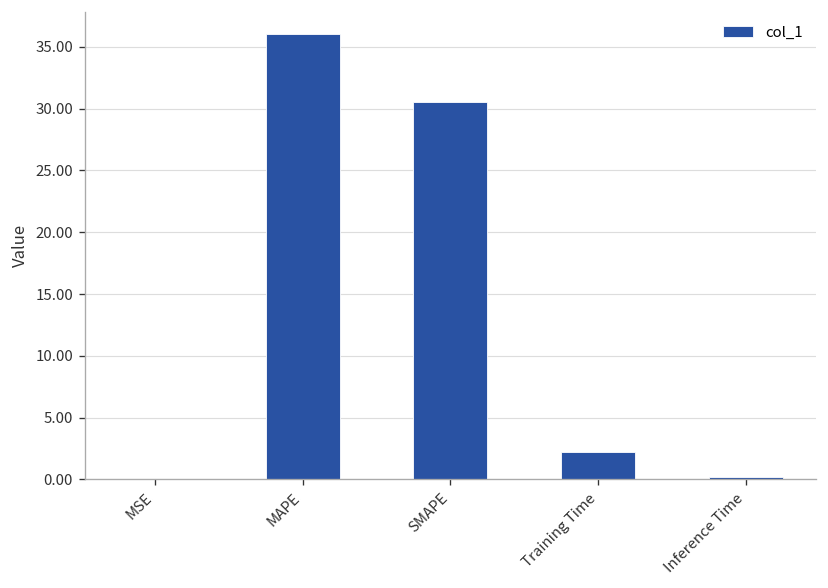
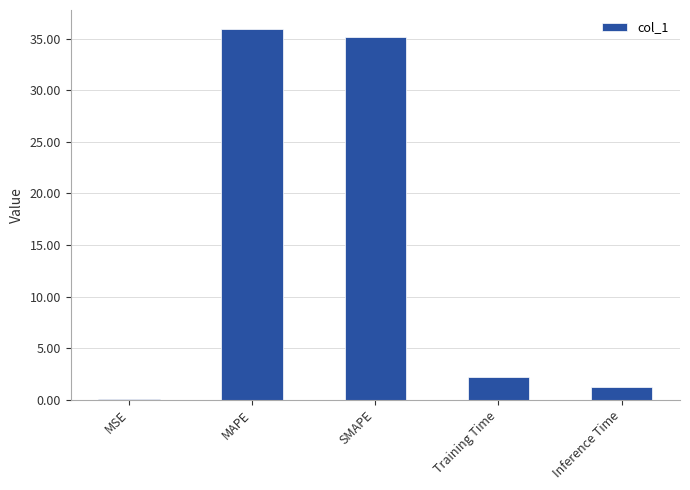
SMAPE: 30.5 -> 35.1
Inference Time: 0.2 -> 1.2
